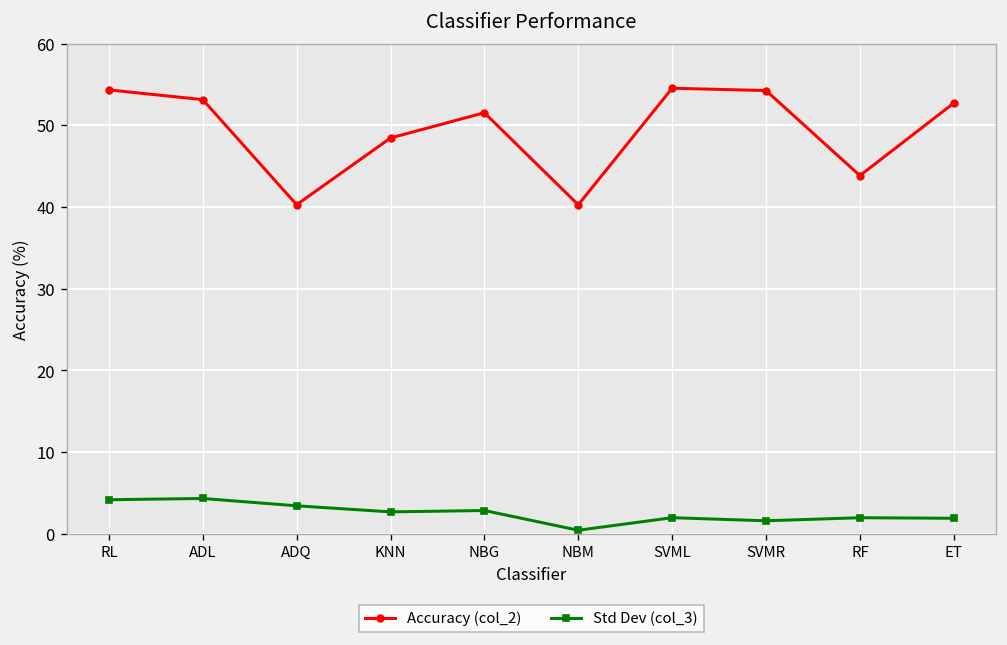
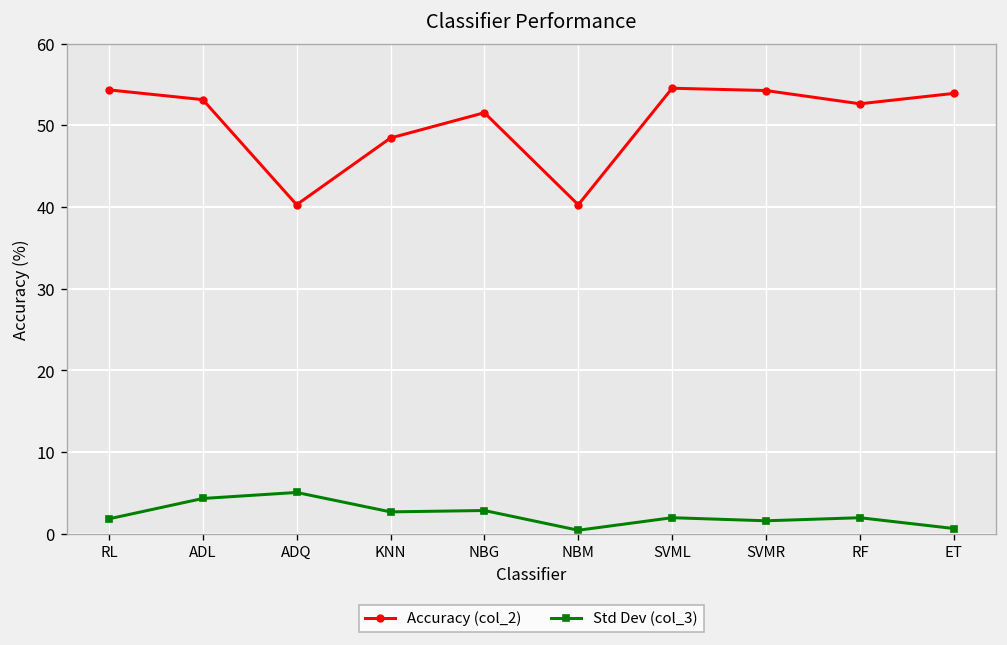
Std Dev (col_3), RL: 4 -> 2
Std Dev (col_3), ADQ: 3 -> 5
Accuracy (col_2), RF: 44 -> 53
Accuracy (col_2), ET: 53 -> 54
Std Dev (col_3), ET: 2 -> 1
